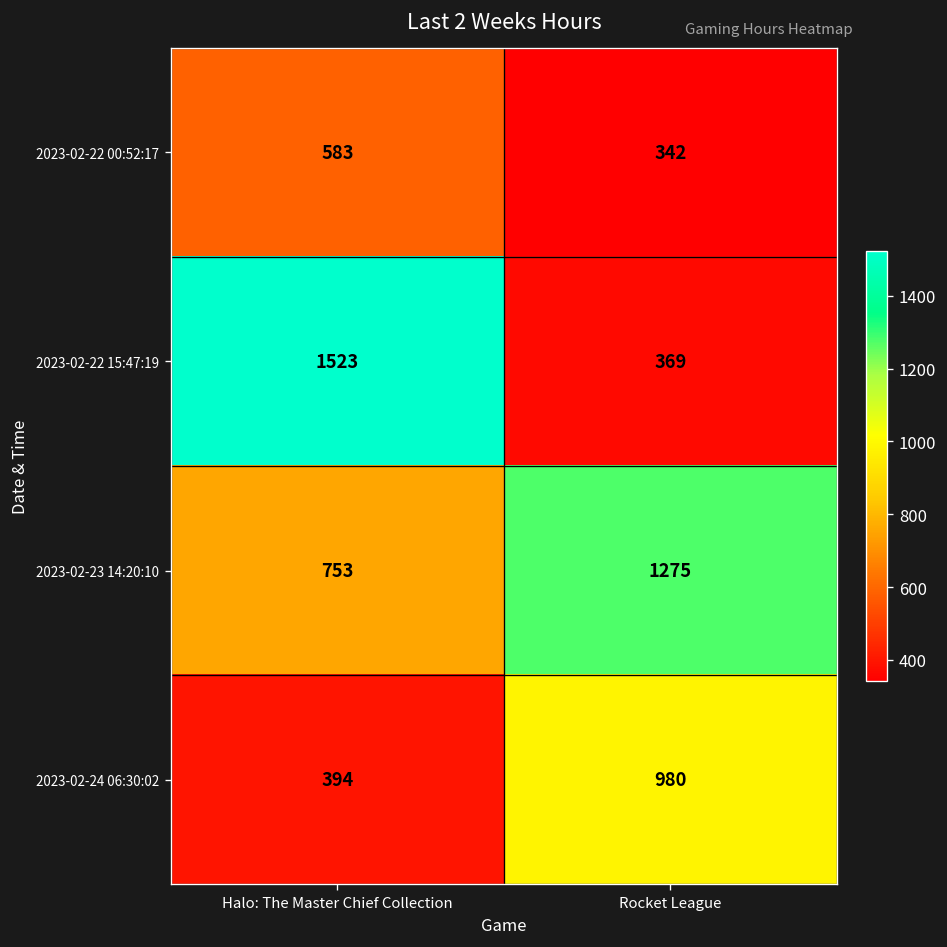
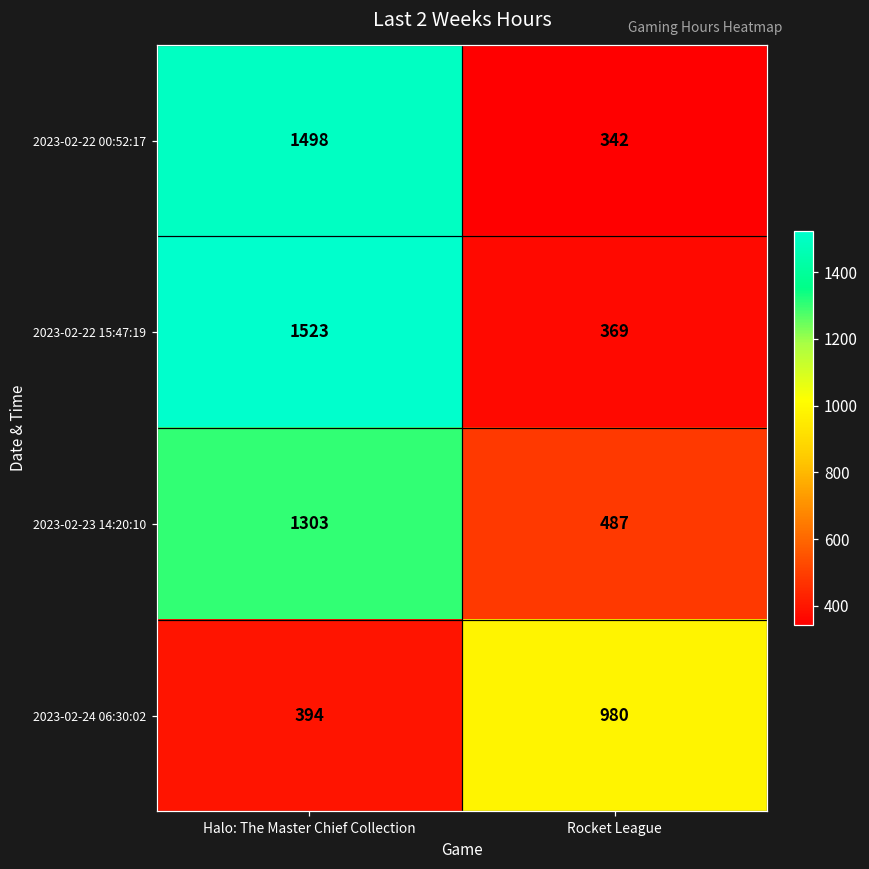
2023-02-22 00:52:17, Halo: The Master Chief Collection: 583 -> 1498
2023-02-23 14:20:10, Halo: The Master Chief Collection: 753 -> 1303
2023-02-23 14:20:10, Rocket League: 1275 -> 487
